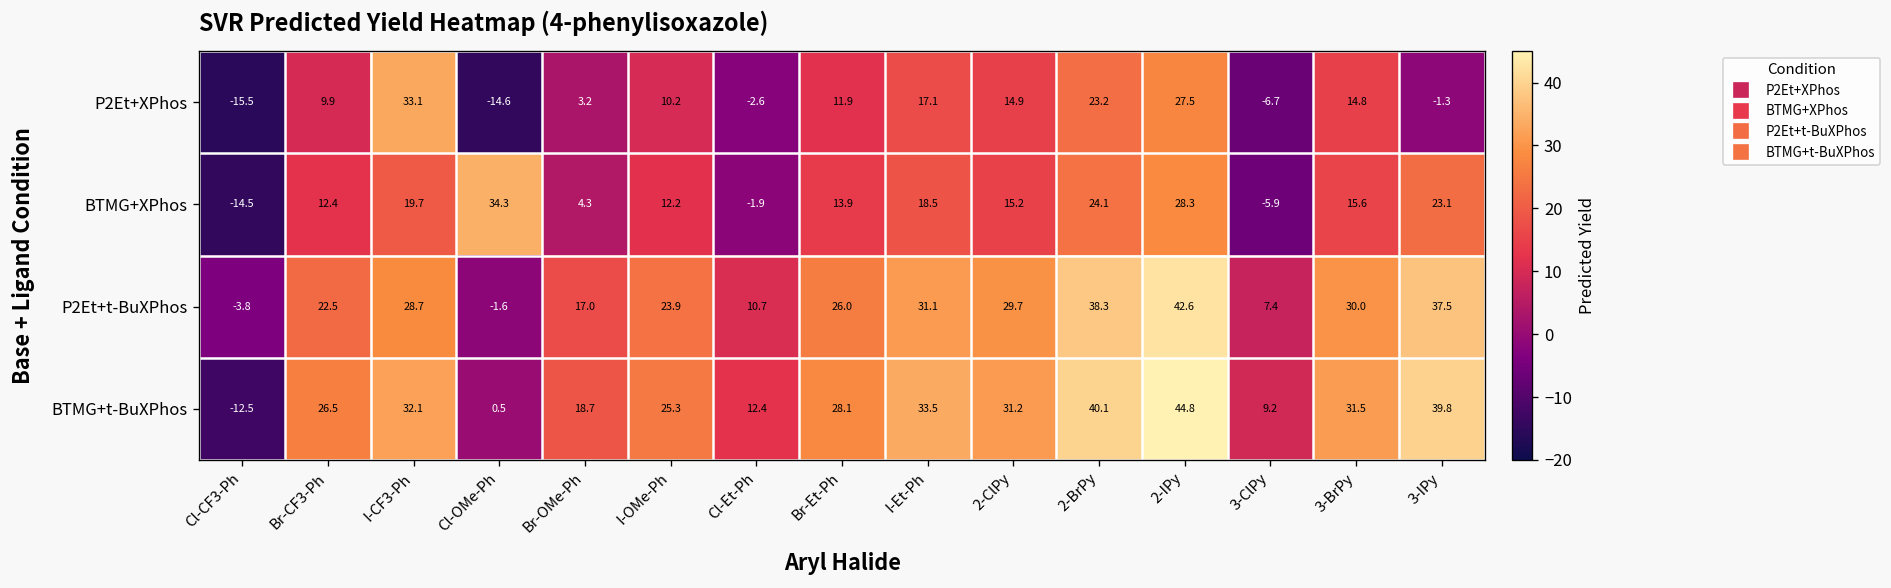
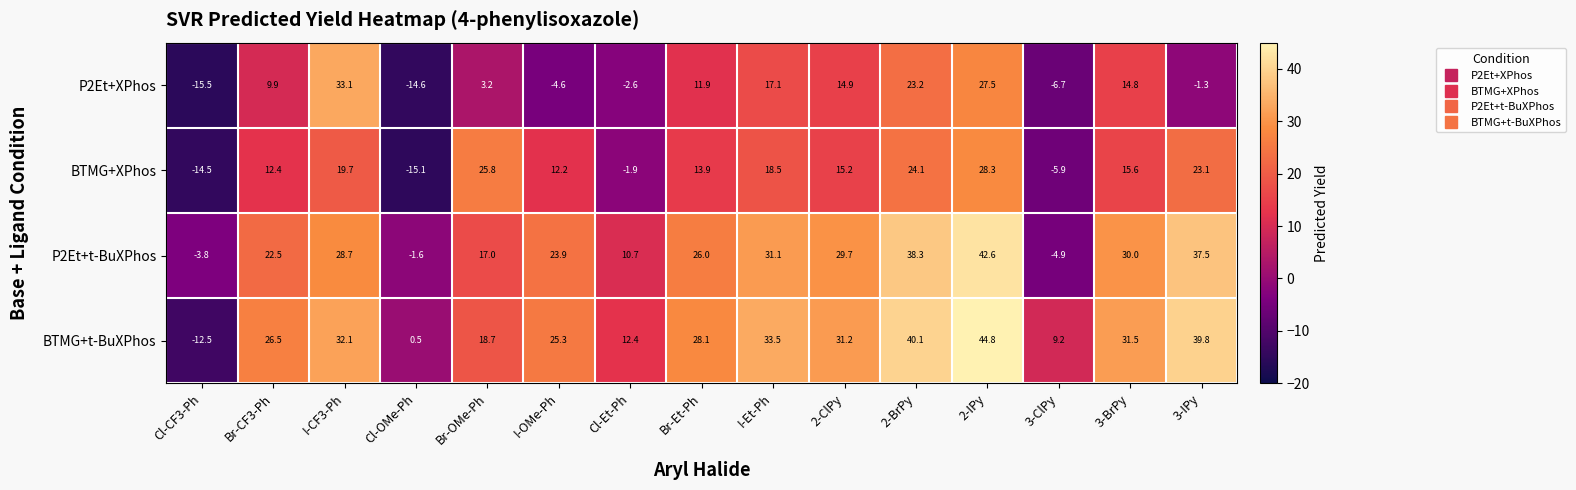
P2Et+XPhos, I-OMe-Ph: 10.2 -> -4.6
BTMG+XPhos, Cl-OMe-Ph: 34.3 -> -15.1
BTMG+XPhos, Br-OMe-Ph: 4.3 -> 25.8
P2Et+t-BuXPhos, 3-ClPy: 7.4 -> -4.9
